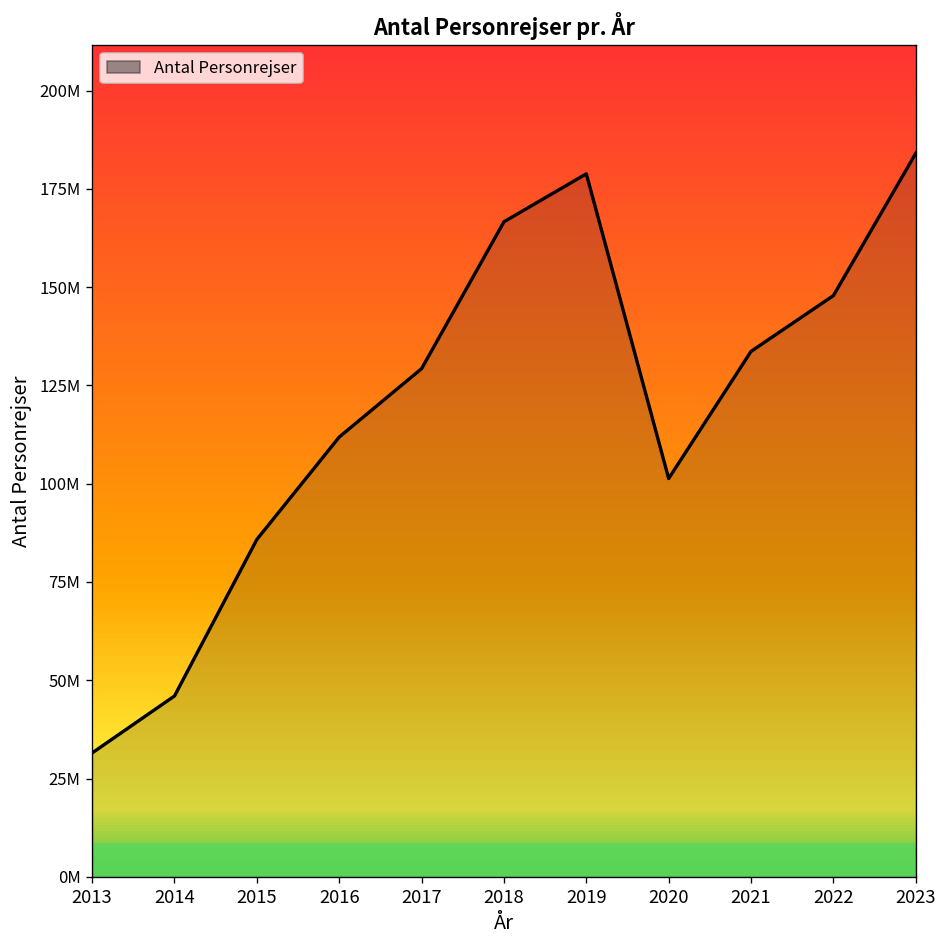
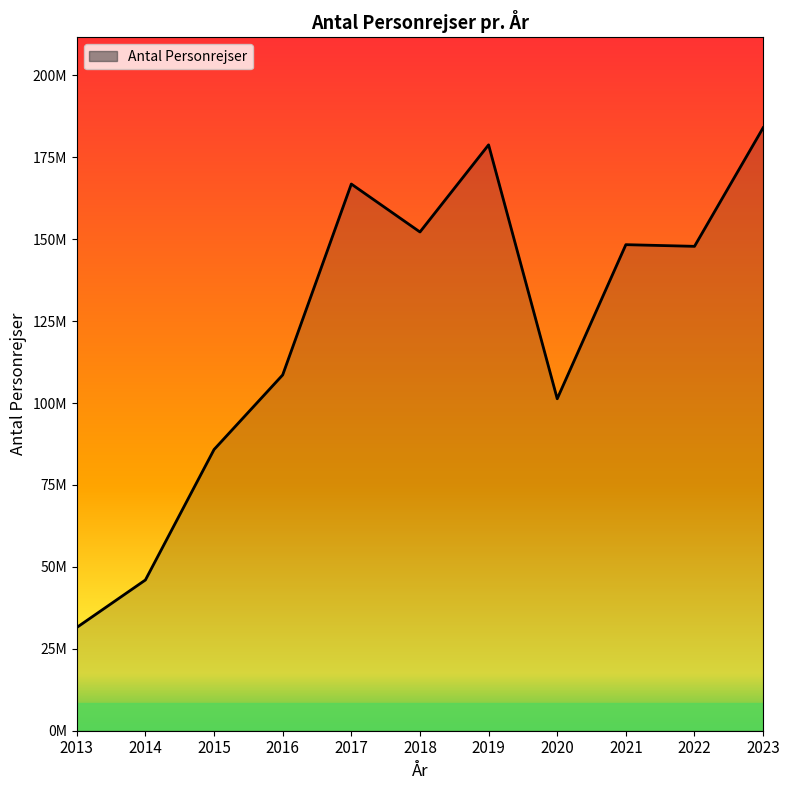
2016: 112000000 -> 109000000
2017: 129000000 -> 167000000
2018: 167000000 -> 152000000
2021: 134000000 -> 148000000
